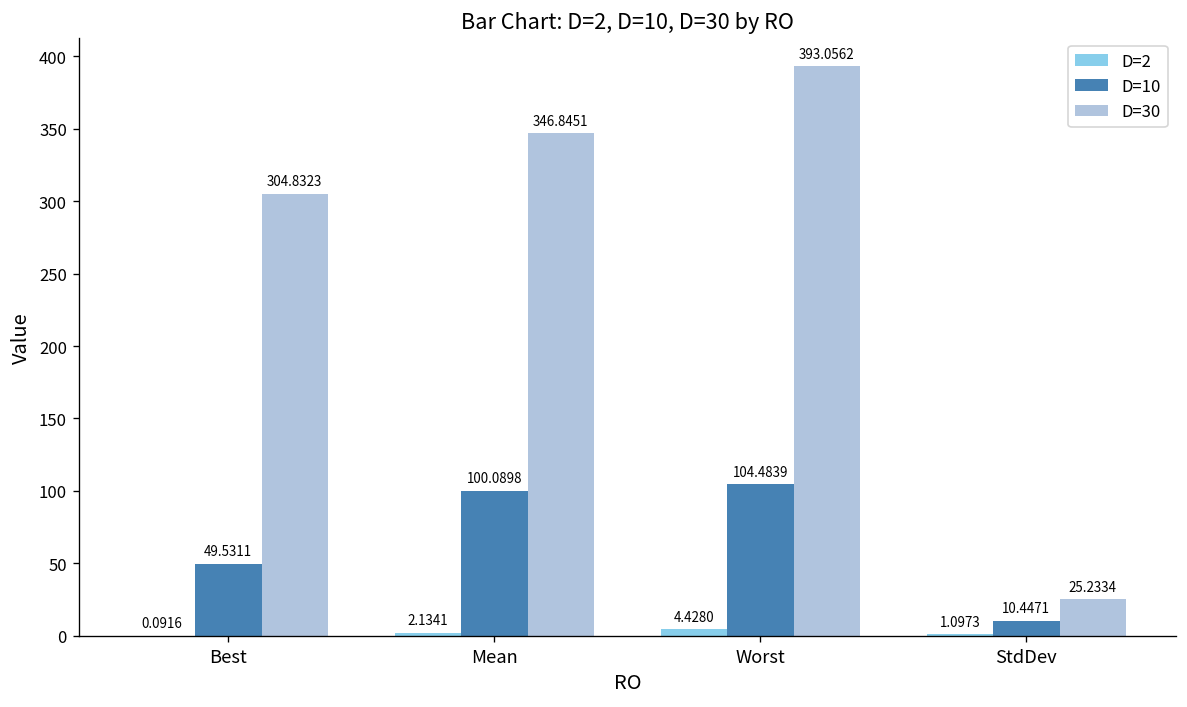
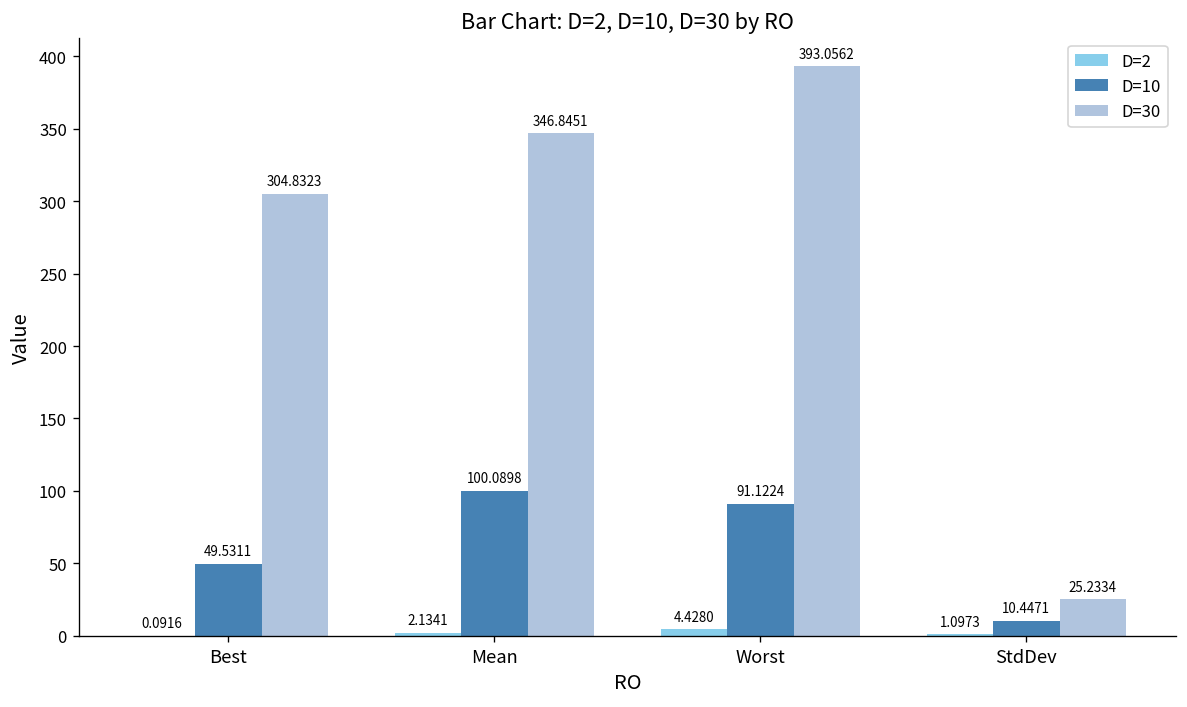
D=10, Worst: 104.4839 -> 91.1224
